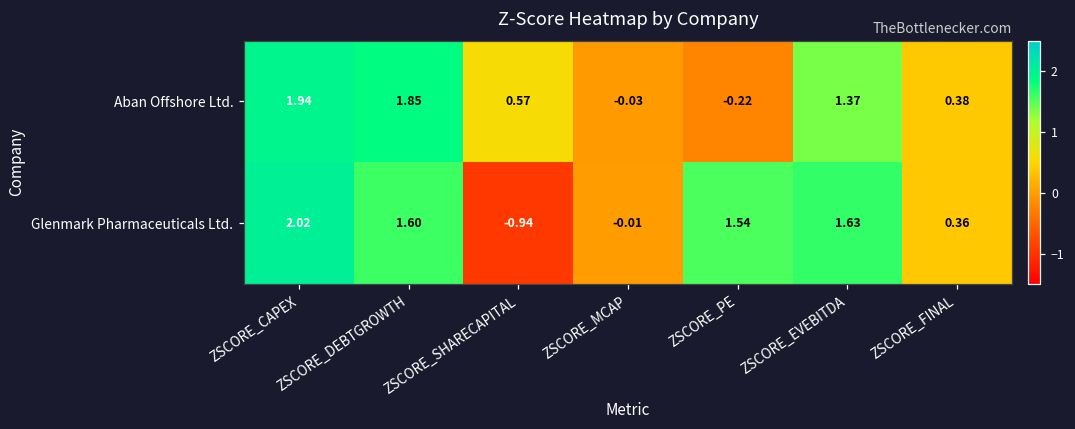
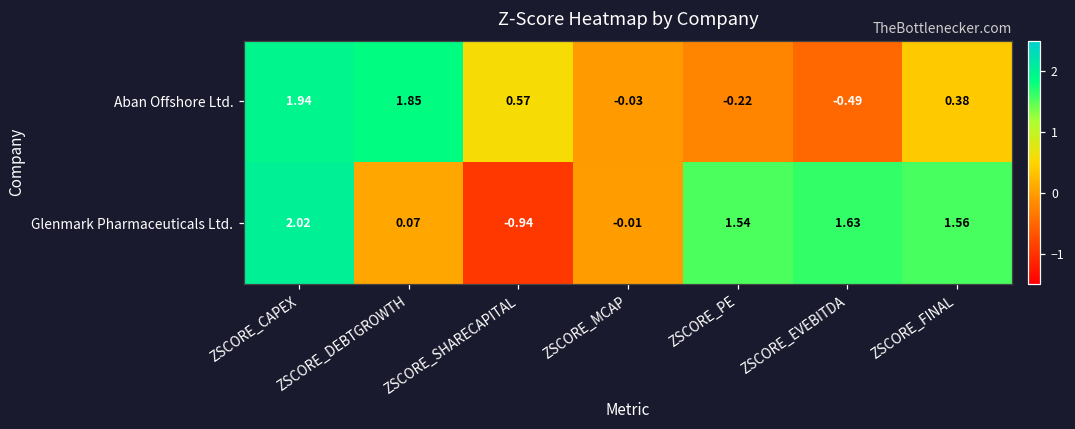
Aban Offshore Ltd., ZSCORE_EVEBITDA: 1.37 -> -0.49
Glenmark Pharmaceuticals Ltd., ZSCORE_DEBTGROWTH: 1.60 -> 0.07
Glenmark Pharmaceuticals Ltd., ZSCORE_FINAL: 0.36 -> 1.56
